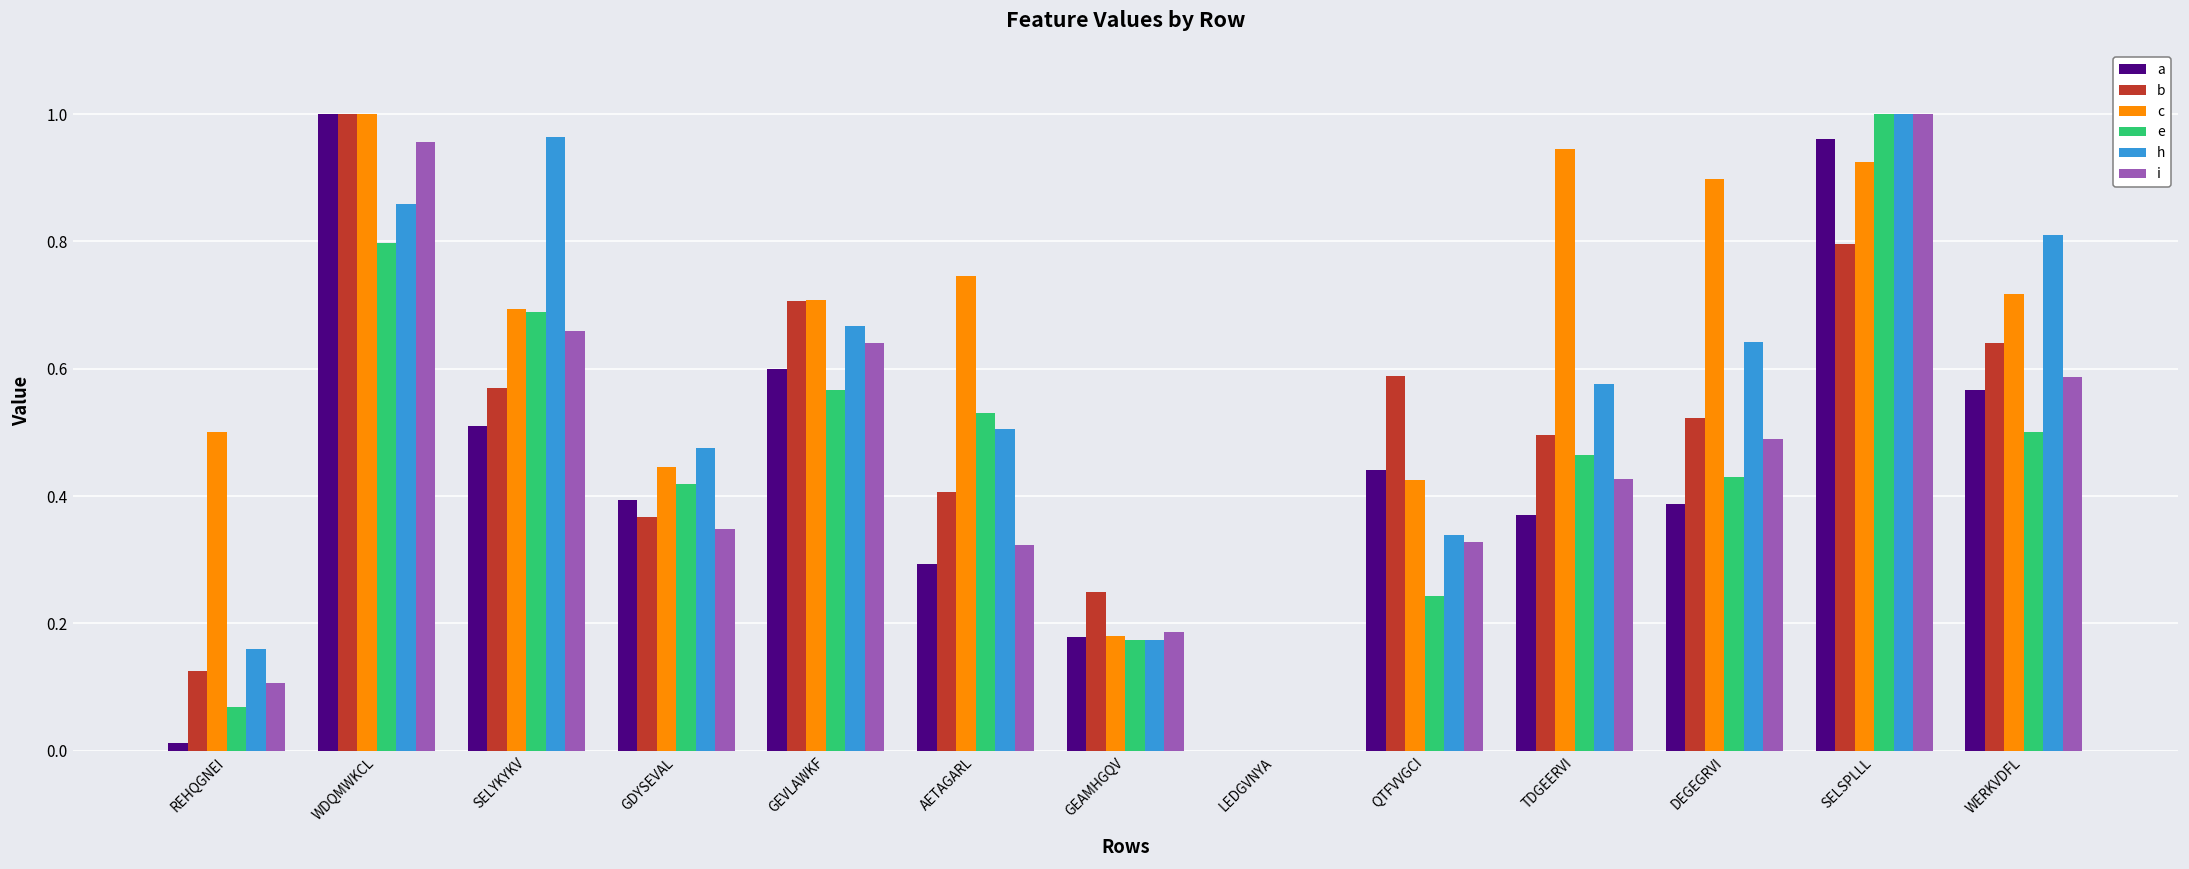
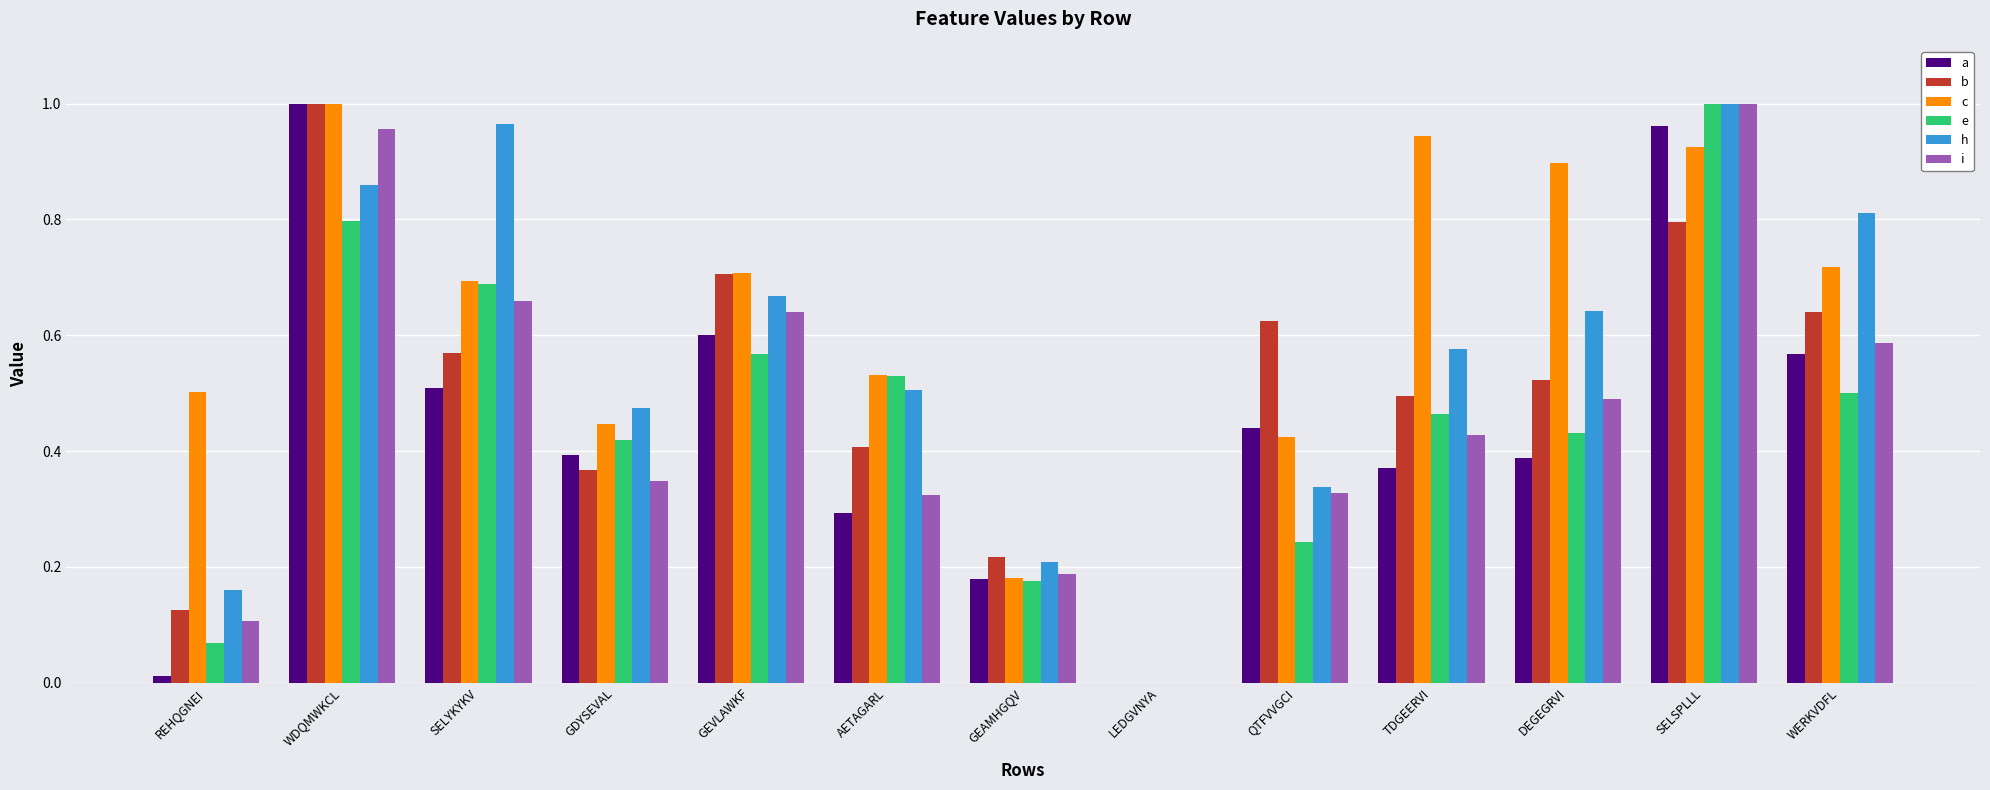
c, AETAGARL: 0.75 -> 0.53
b, GEAMHGQV: 0.25 -> 0.22
h, GEAMHGQV: 0.17 -> 0.21
b, QTFVVGCI: 0.59 -> 0.63
